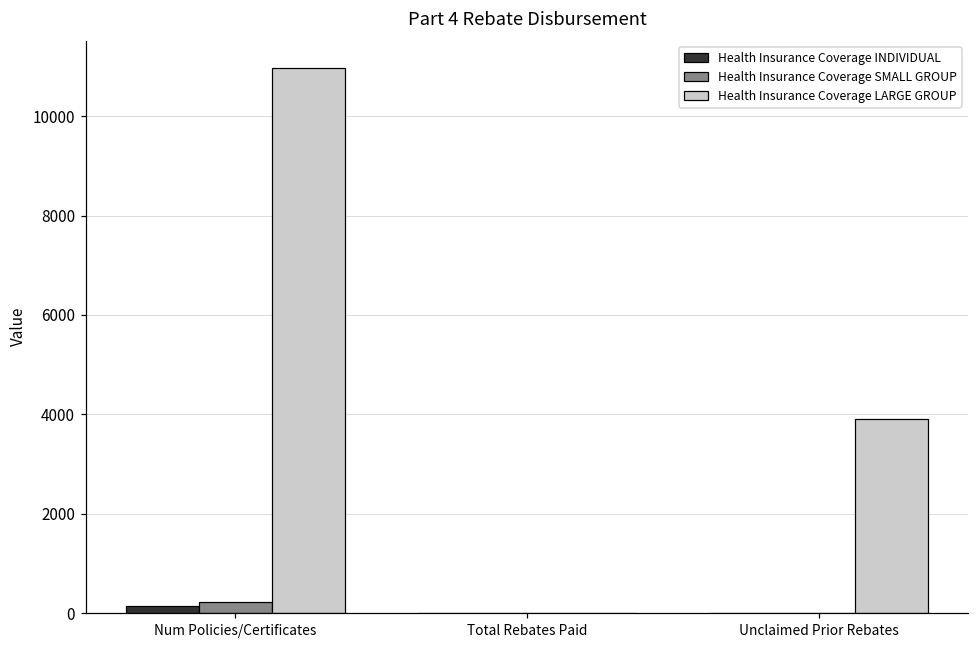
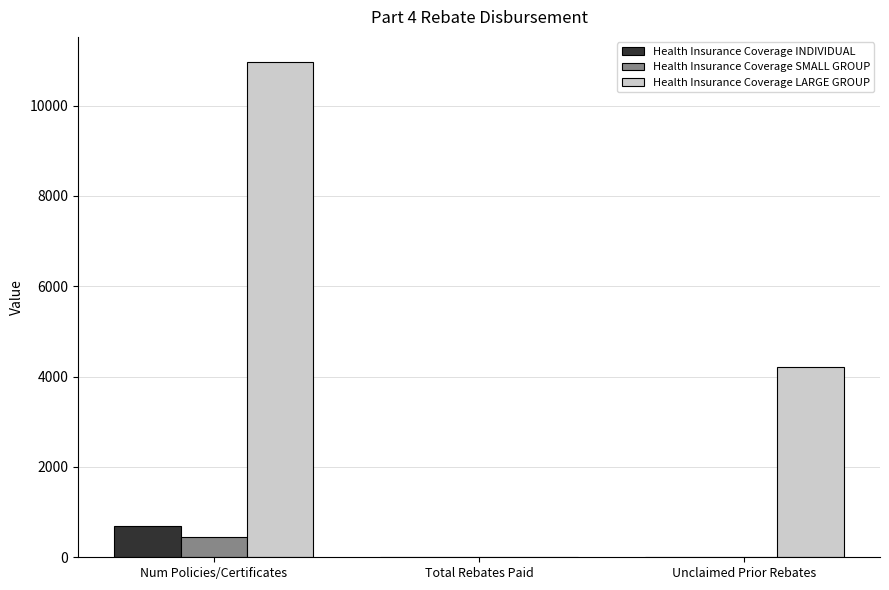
Health Insurance Coverage INDIVIDUAL, Num Policies/Certificates: 100 -> 700
Health Insurance Coverage SMALL GROUP, Num Policies/Certificates: 200 -> 500
Health Insurance Coverage LARGE GROUP, Unclaimed Prior Rebates: 3900 -> 4200
